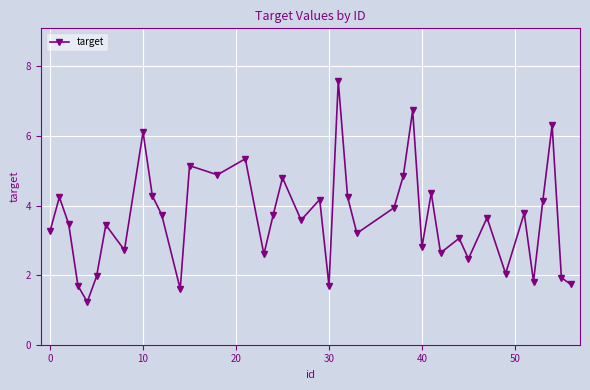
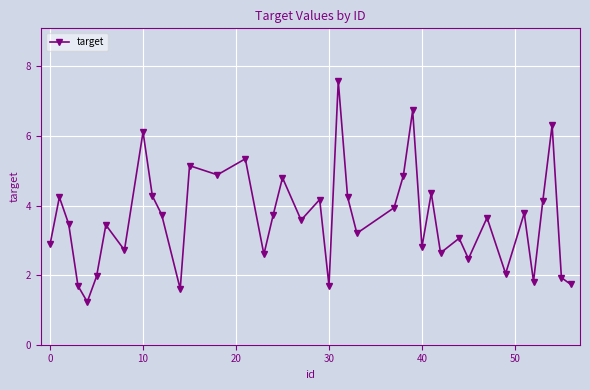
0: 3.3 -> 2.9
